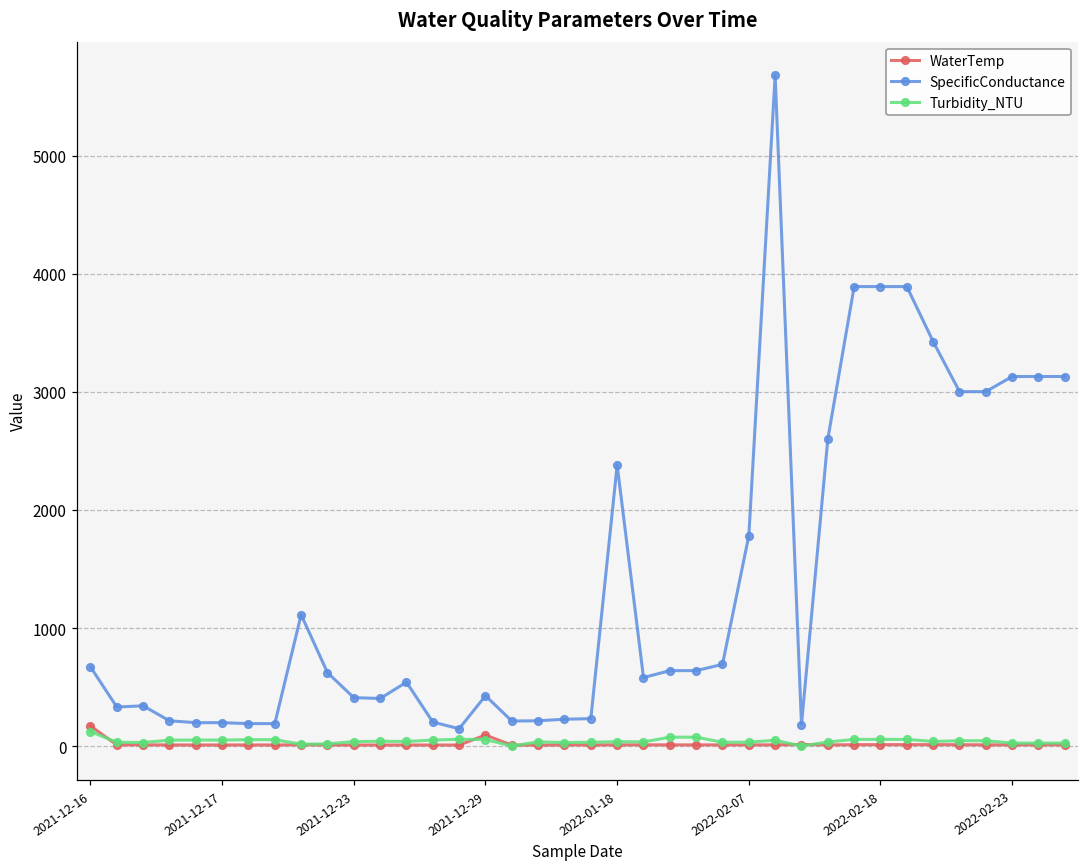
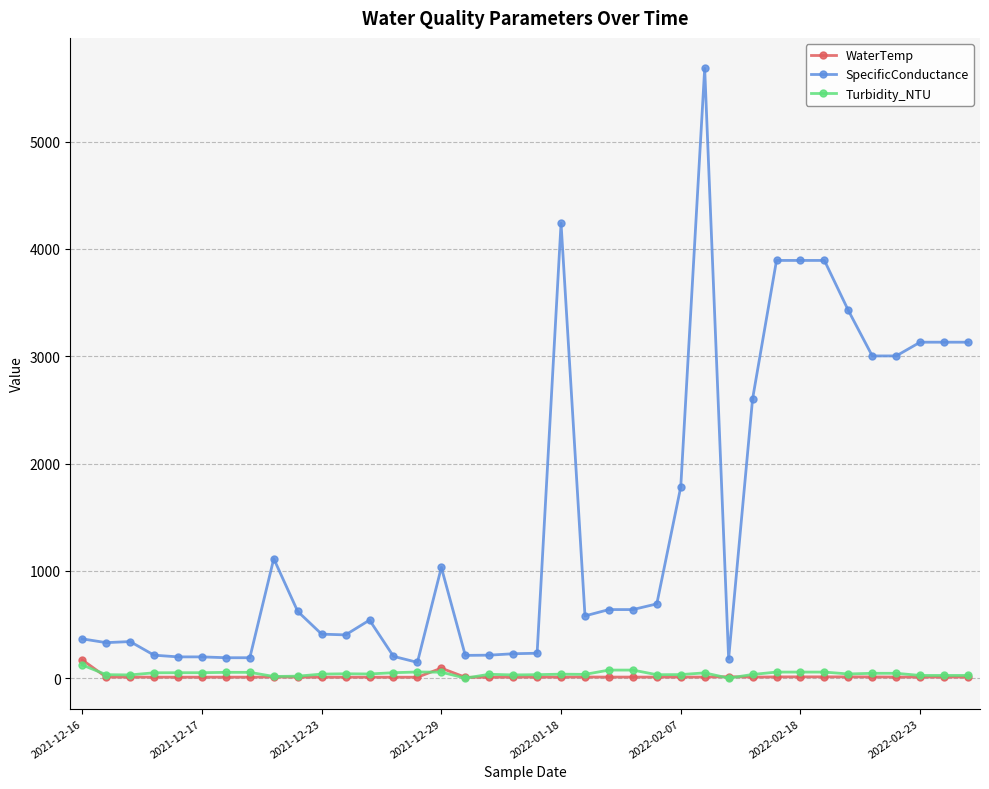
SpecificConductance, 2021-12-16: 670 -> 370
SpecificConductance, 2021-12-29: 430 -> 1030
SpecificConductance, 2022-01-18: 2380 -> 4240
